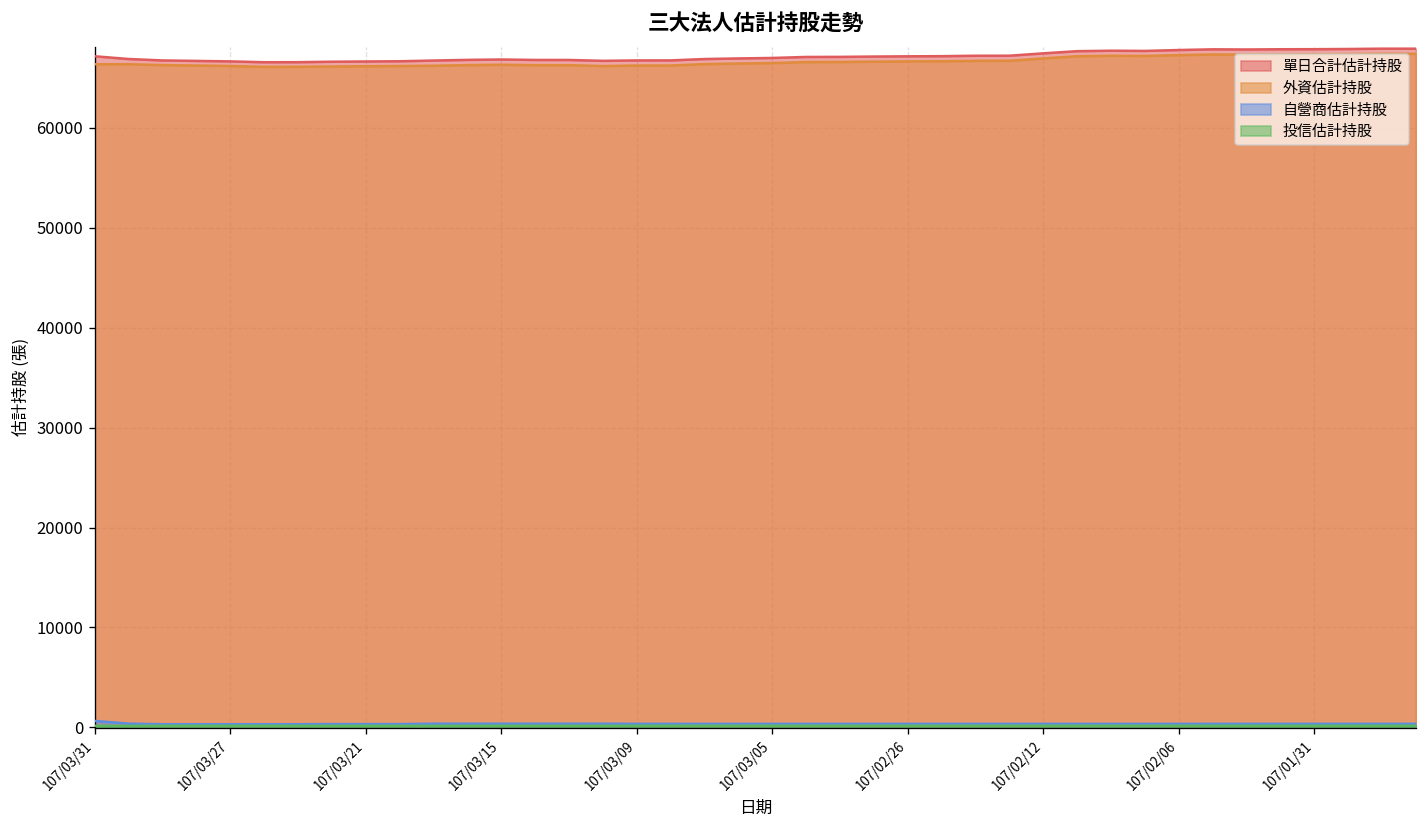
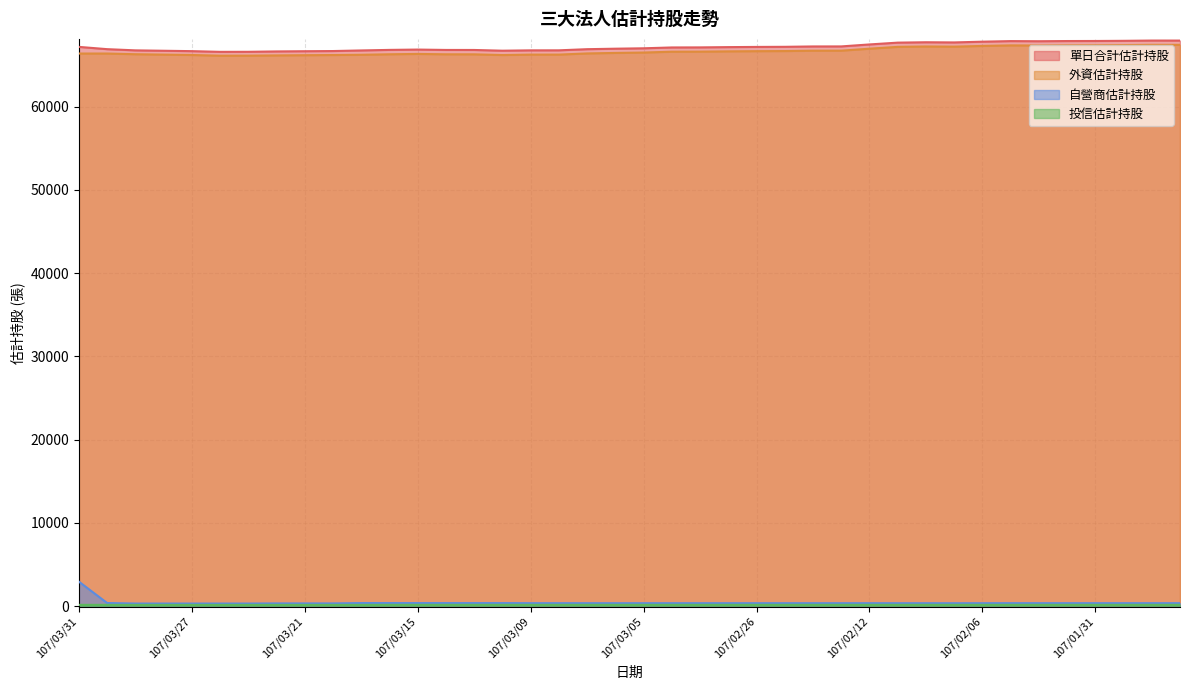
自營商估計持股, 107/03/31: 1000 -> 3000
